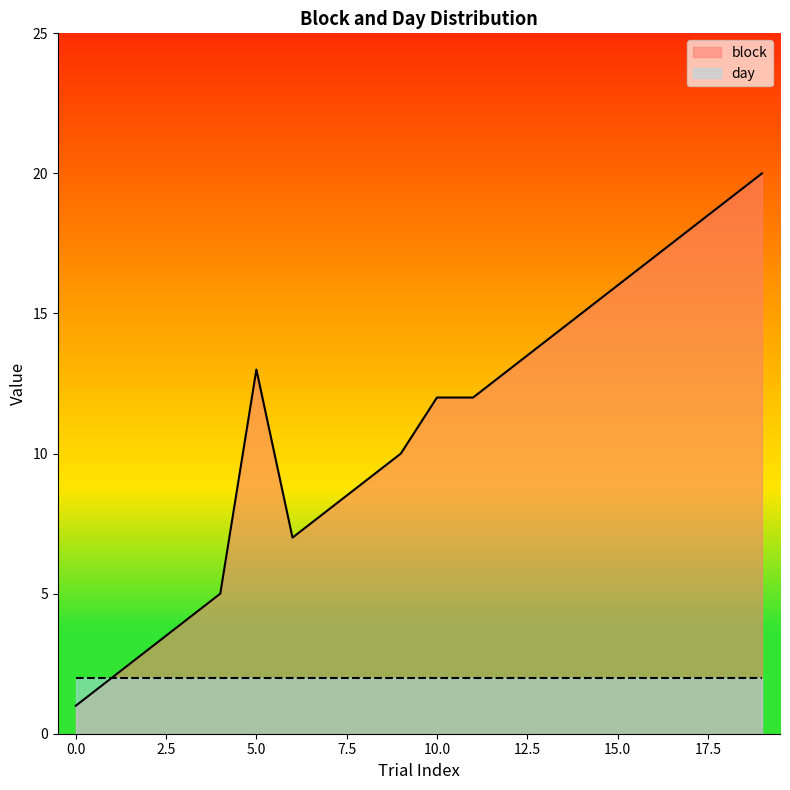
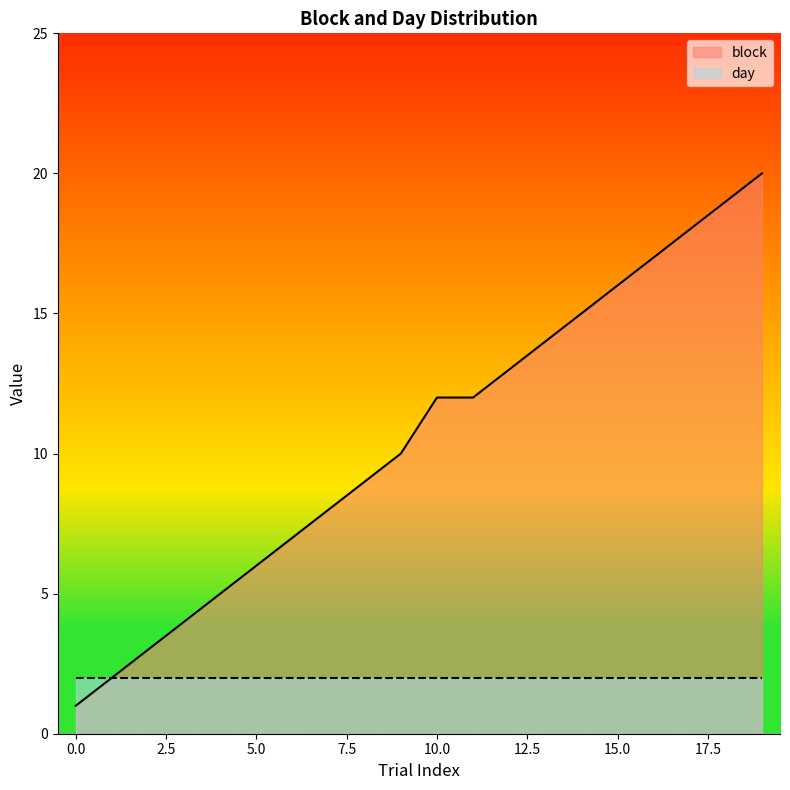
block, 5.0: 13 -> 6
